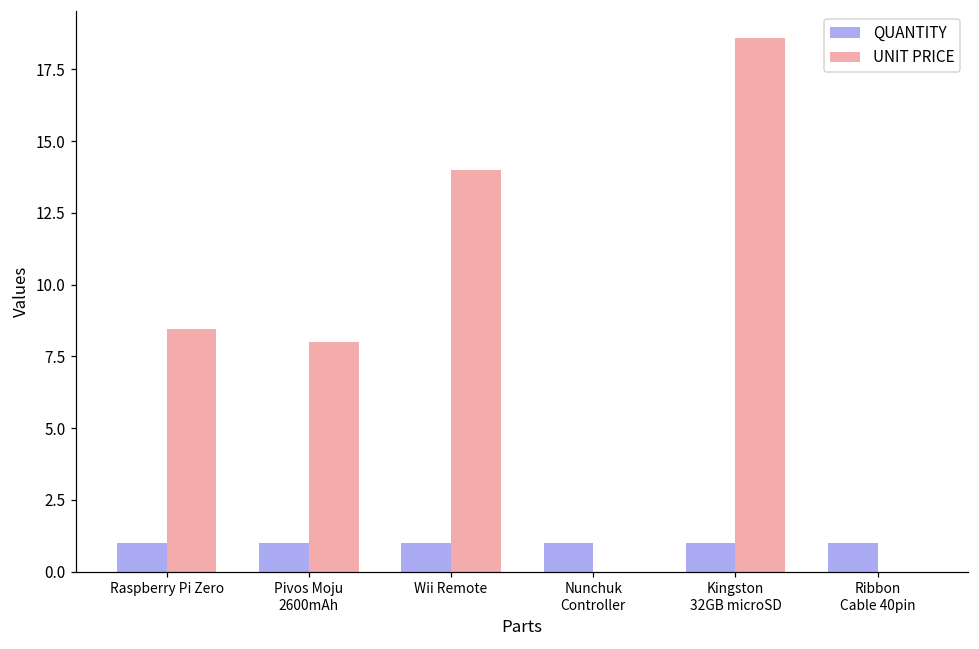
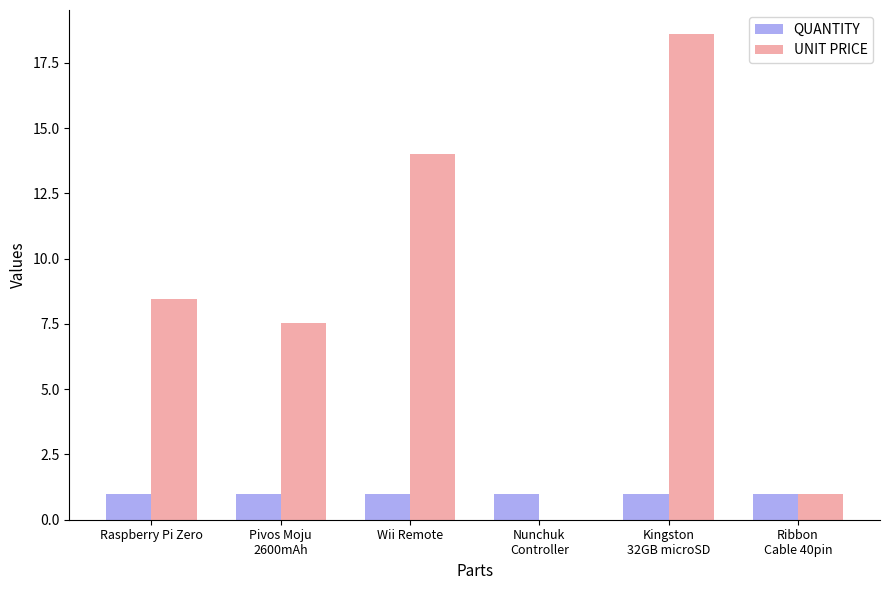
UNIT PRICE, Pivos Moju 2600mAh: 8.0 -> 7.5
UNIT PRICE, Ribbon Cable 40pin: 0 -> 1
